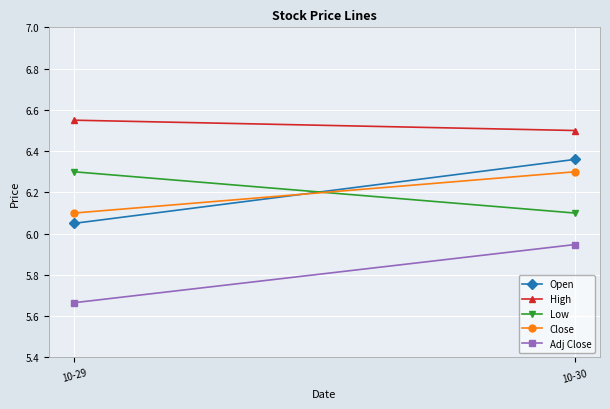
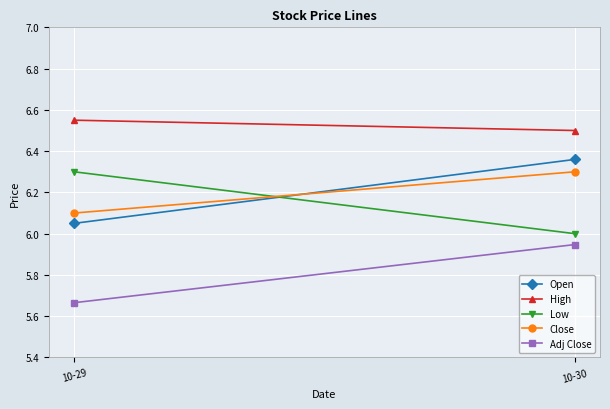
Low, 10-30: 6.1 -> 6.0
